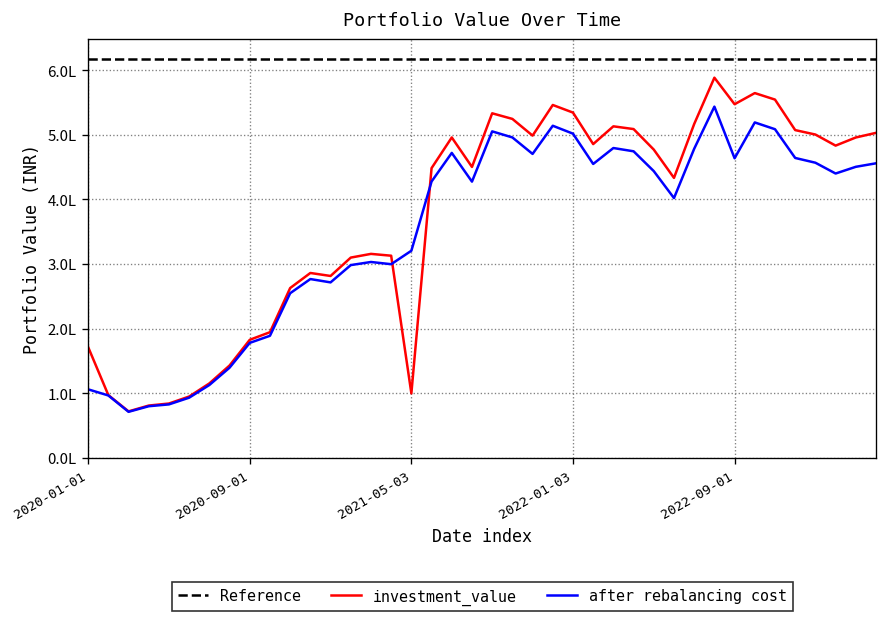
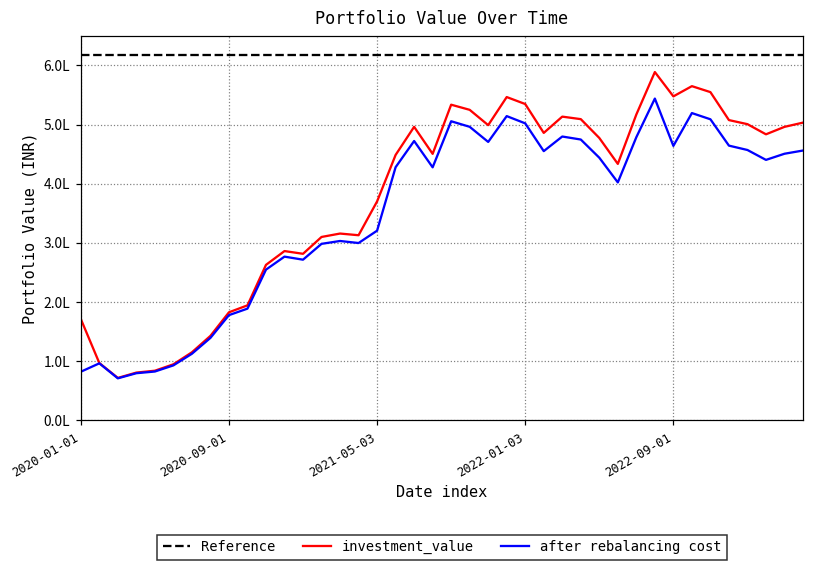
after rebalancing cost, 2020-01-01: 1.1L -> 0.8L
investment_value, 2021-05-03: 1.0L -> 3.7L
